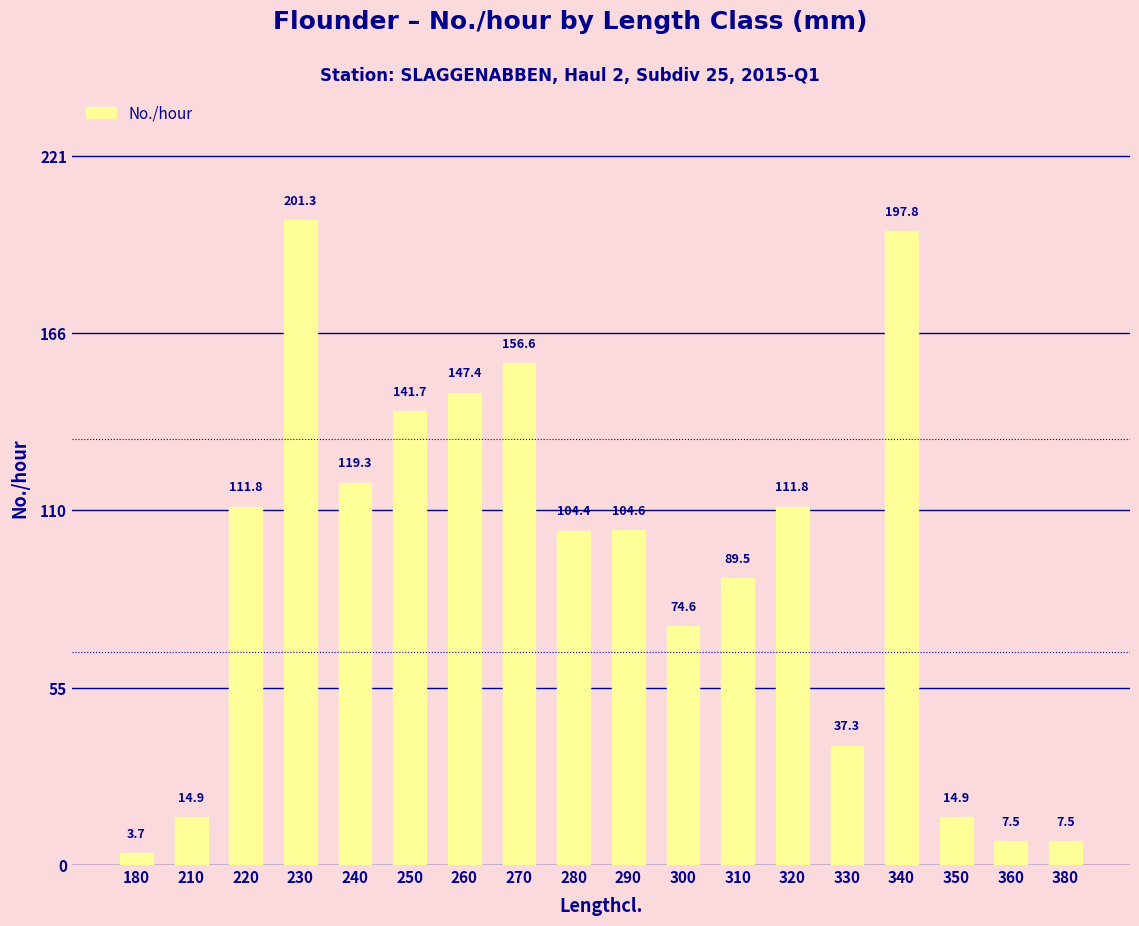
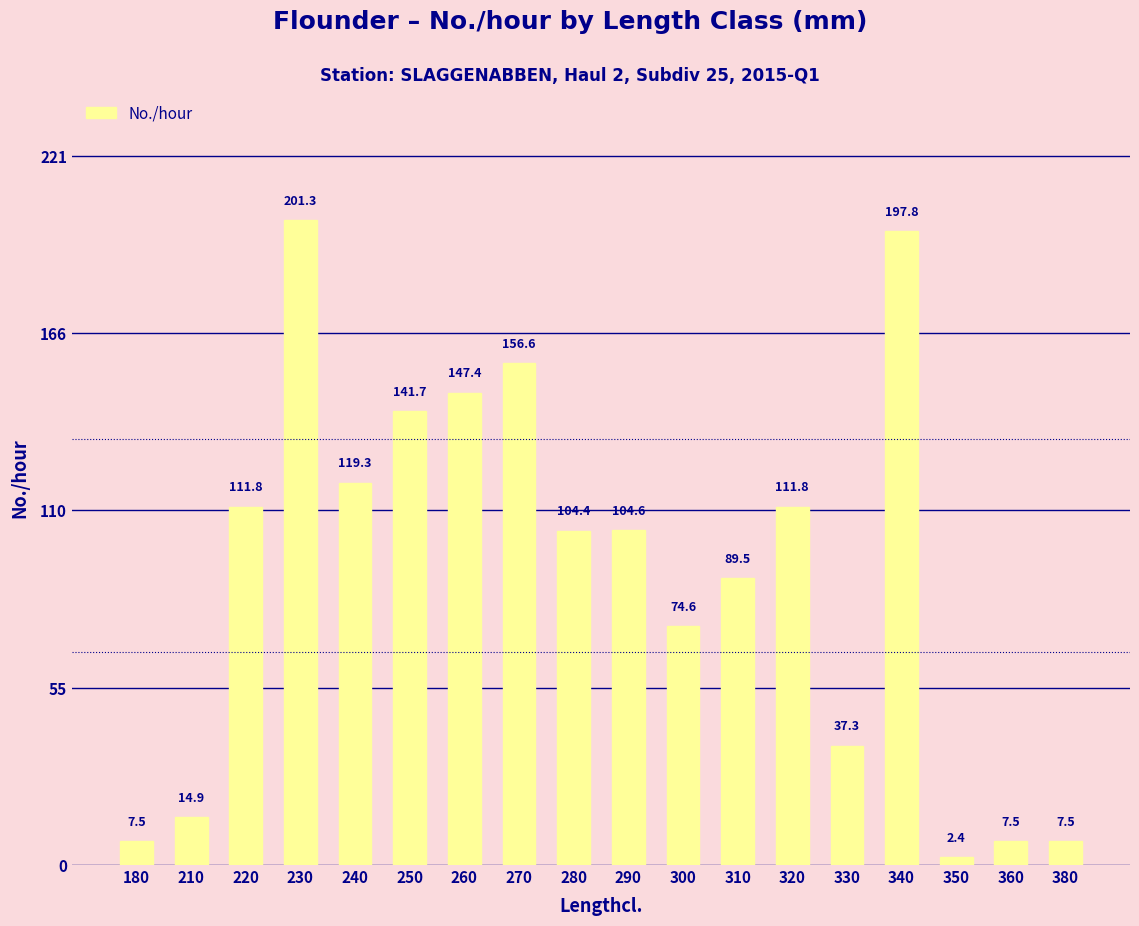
180: 3.7 -> 7.5
350: 14.9 -> 2.4
